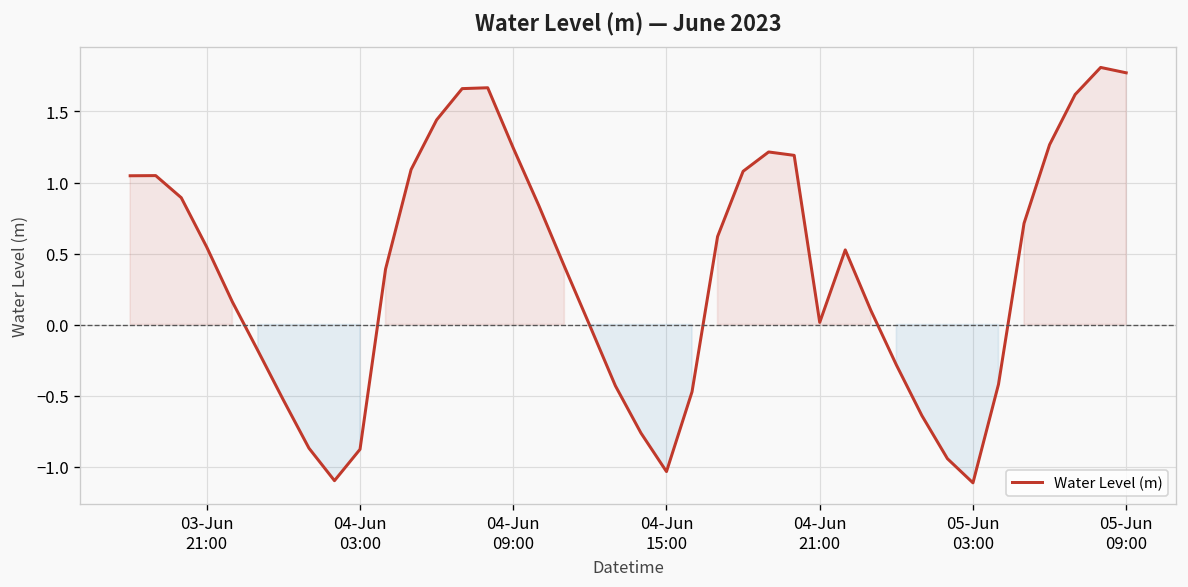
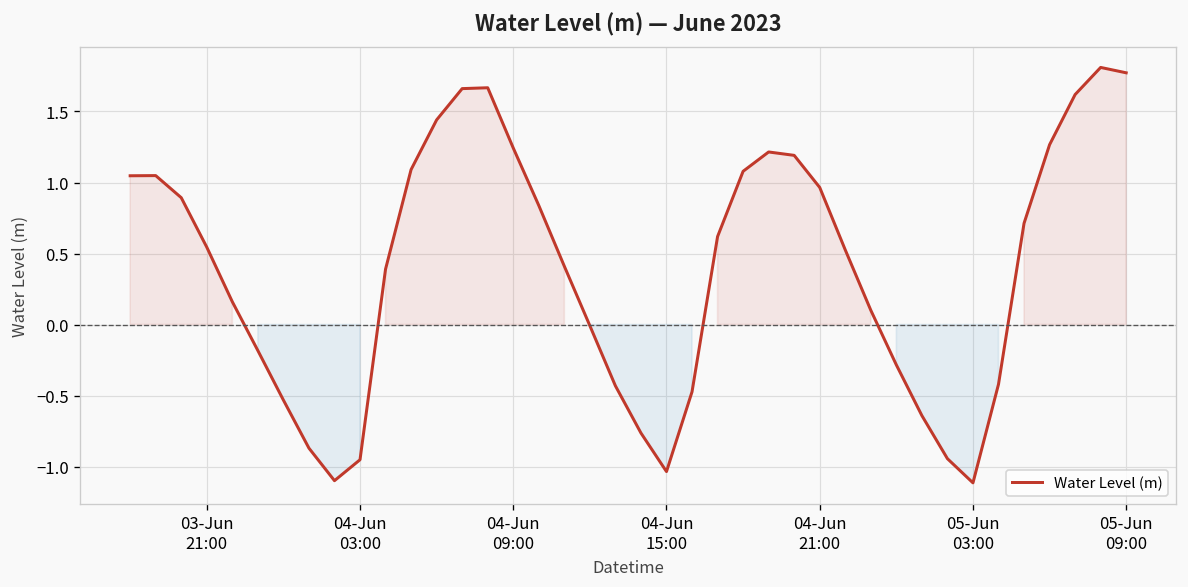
04-Jun 03:00: -0.88 -> -0.95
04-Jun 21:00: 0.02 -> 0.97
